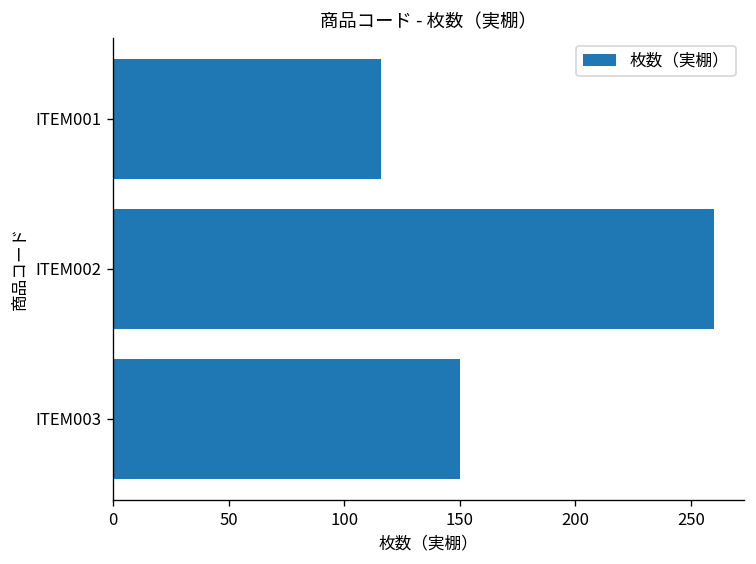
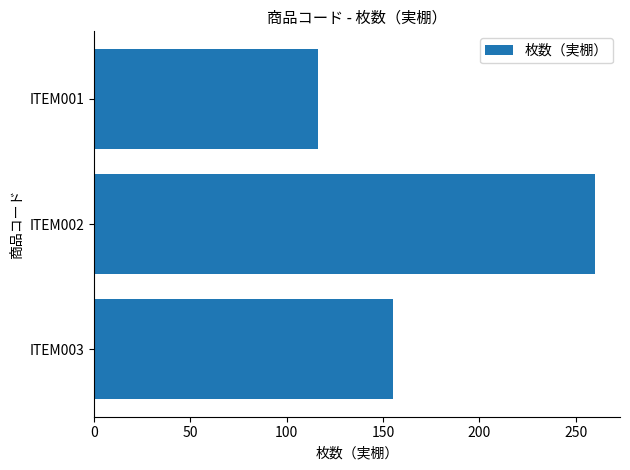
ITEM003: 150 -> 155
